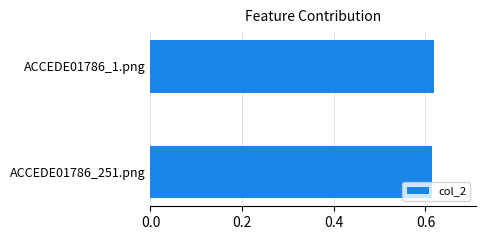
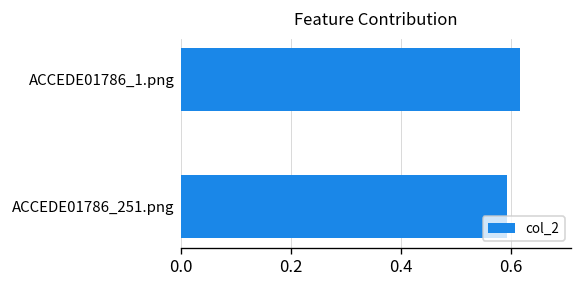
ACCEDE01786_251.png: 0.61 -> 0.59
